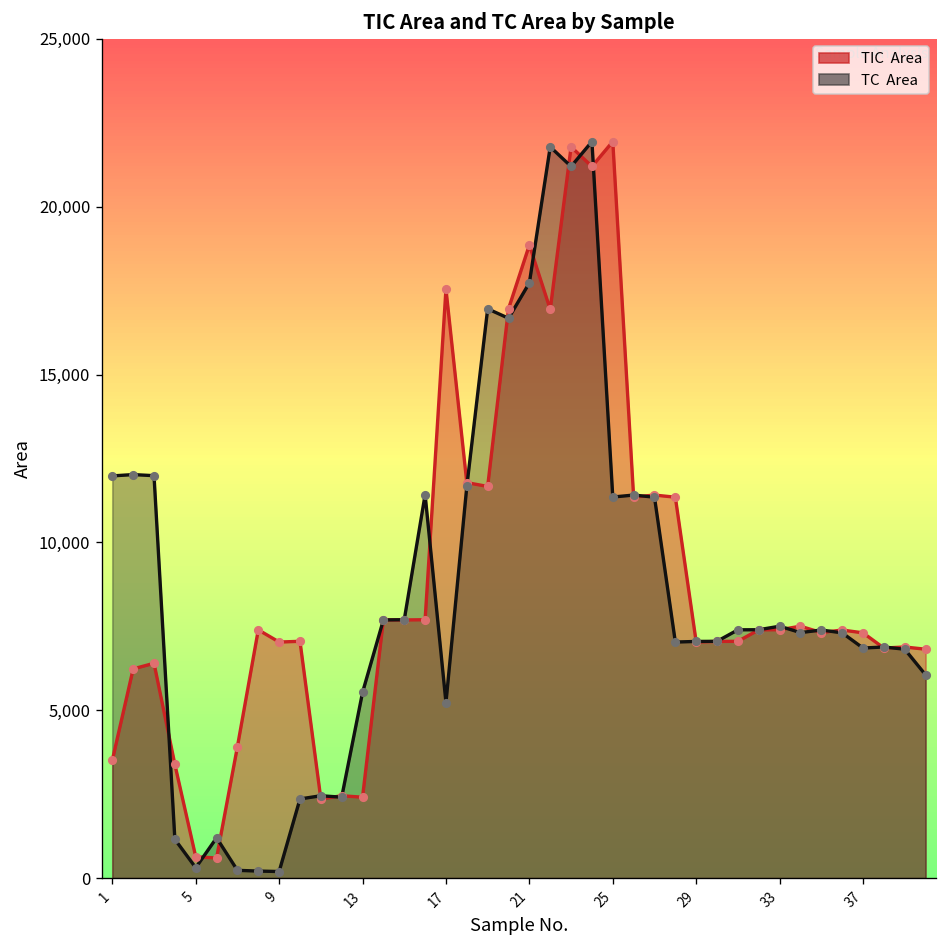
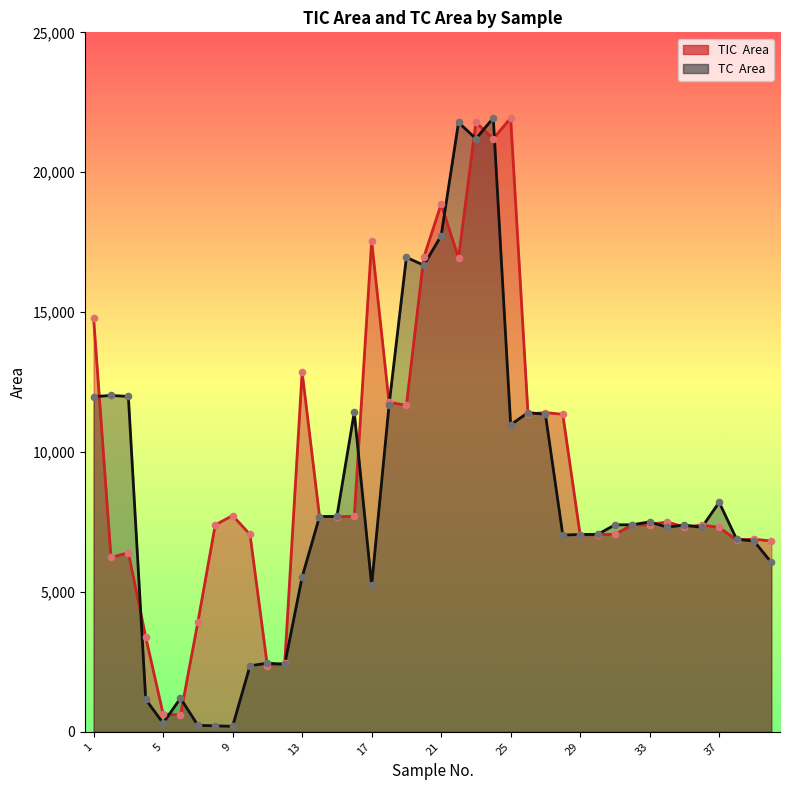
TIC Area, 1: 3,500 -> 14,800
TIC Area, 9: 7,000 -> 7,700
TIC Area, 13: 2,400 -> 12,900
TC Area, 25: 11,400 -> 11,000
TC Area, 37: 6,900 -> 8,200
